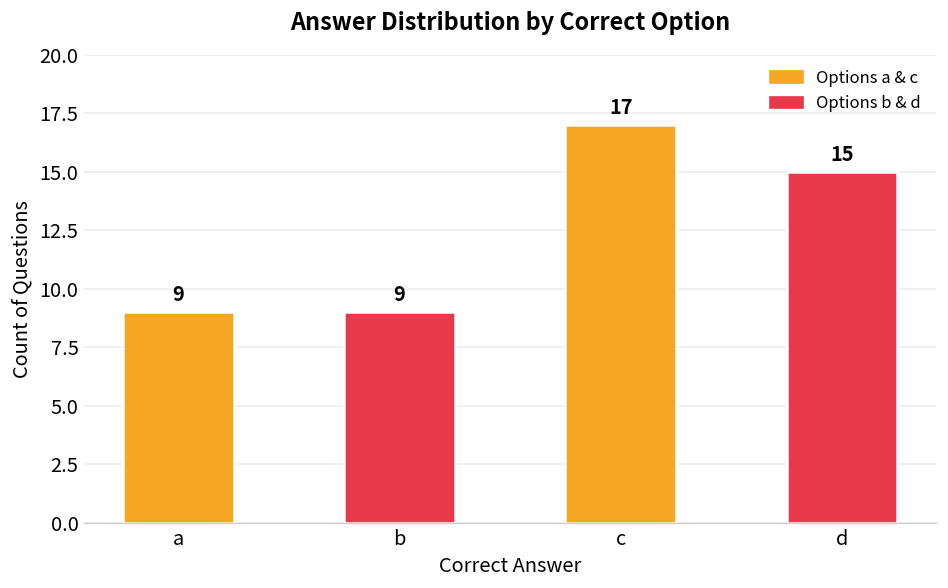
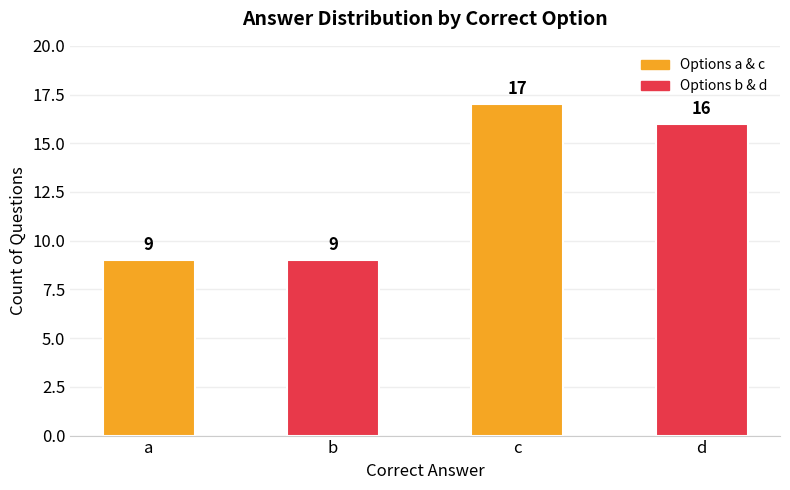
d: 15 -> 16
